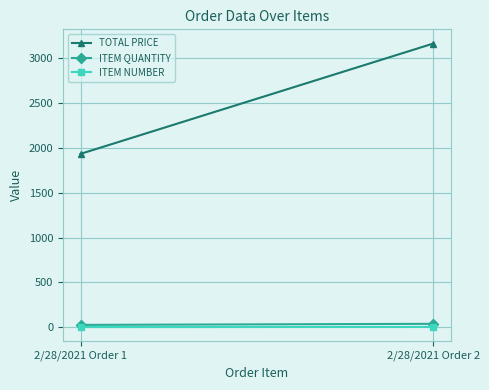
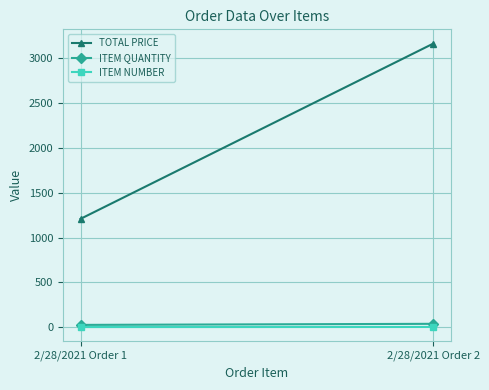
TOTAL PRICE, 2/28/2021 Order 1: 1900 -> 1200
